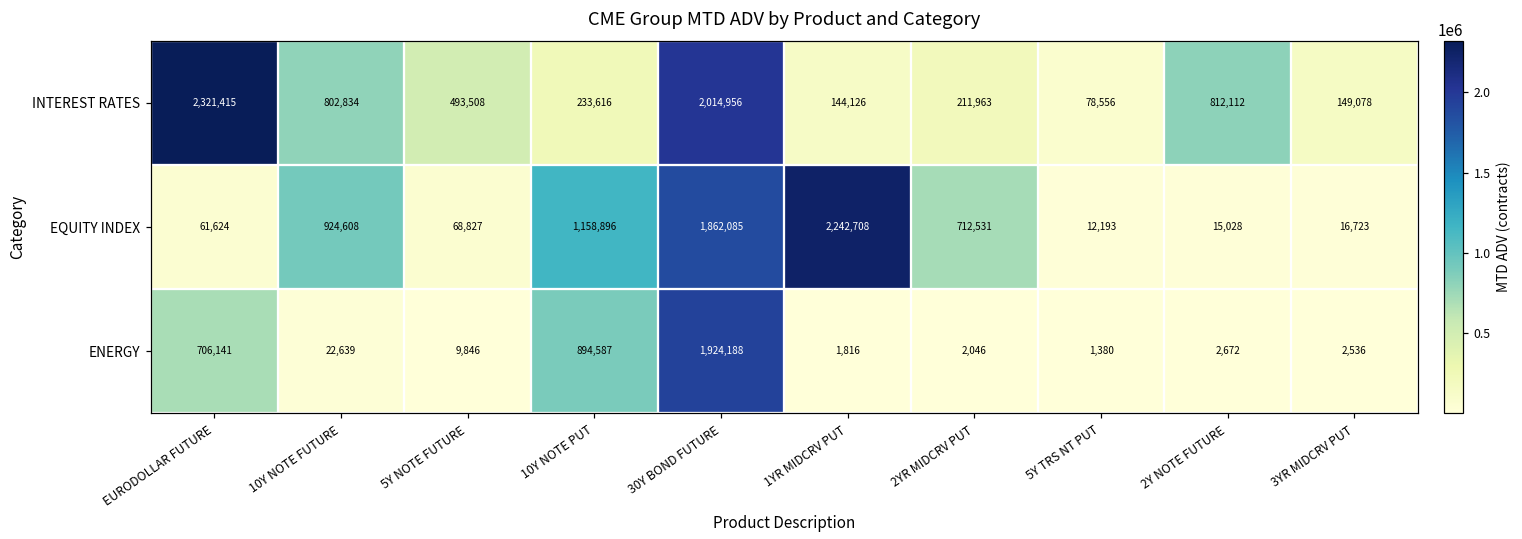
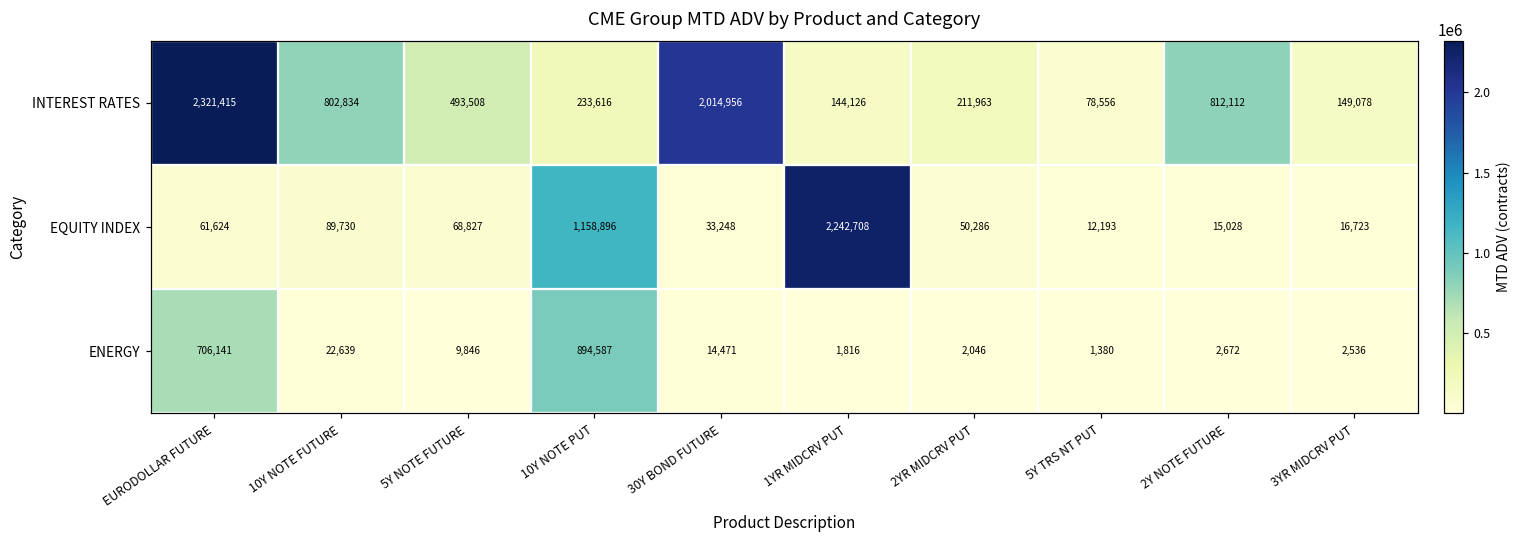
EQUITY INDEX, 10Y NOTE FUTURE: 924,608 -> 89,730
EQUITY INDEX, 30Y BOND FUTURE: 1,862,085 -> 33,248
EQUITY INDEX, 2YR MIDCRV PUT: 712,531 -> 50,286
ENERGY, 30Y BOND FUTURE: 1,924,188 -> 14,471
